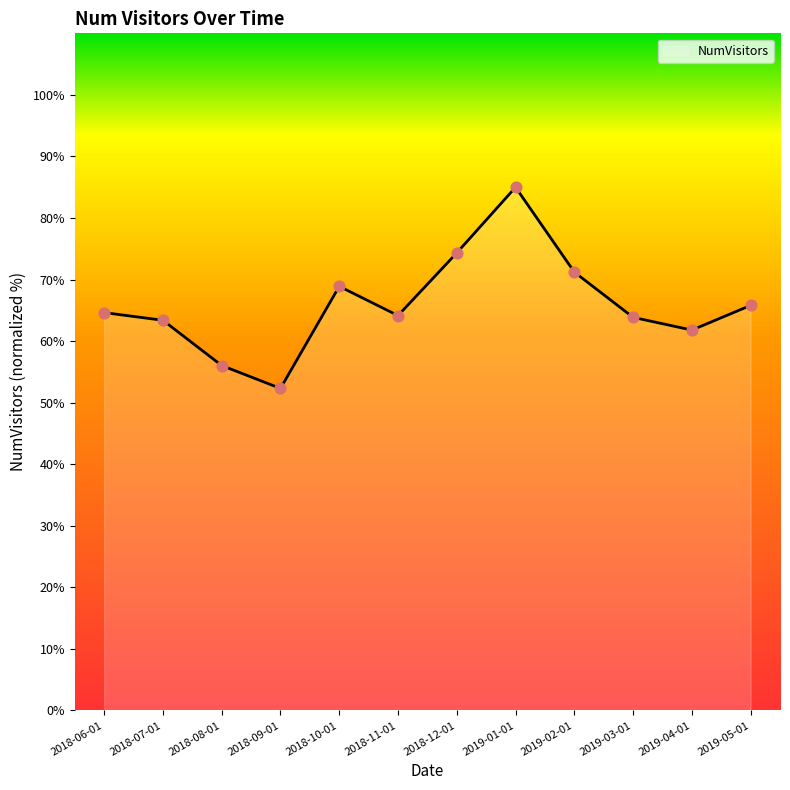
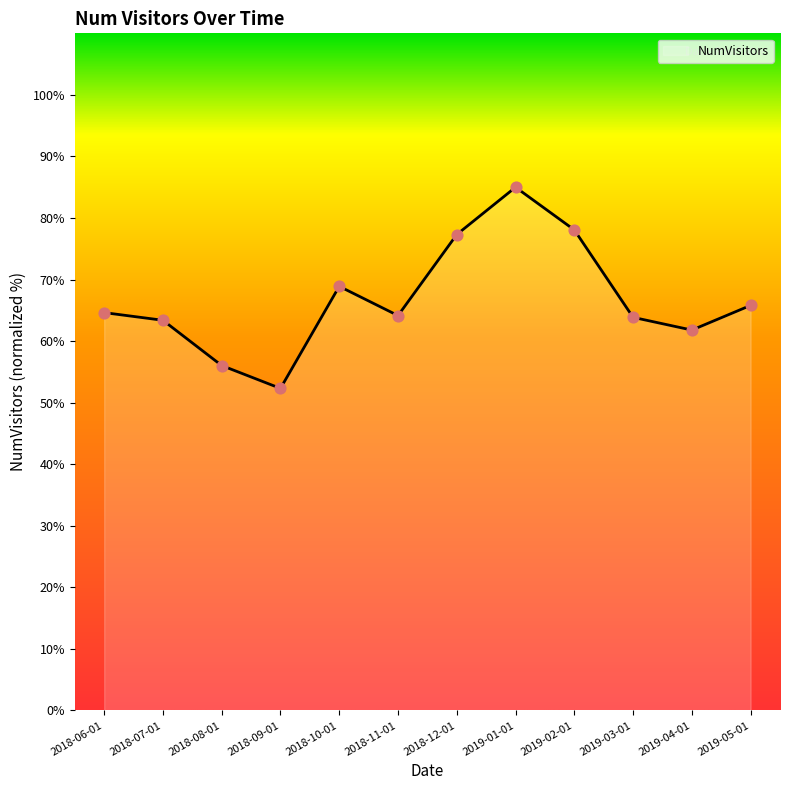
2018-12-01: 74% -> 77%
2019-02-01: 71% -> 78%
